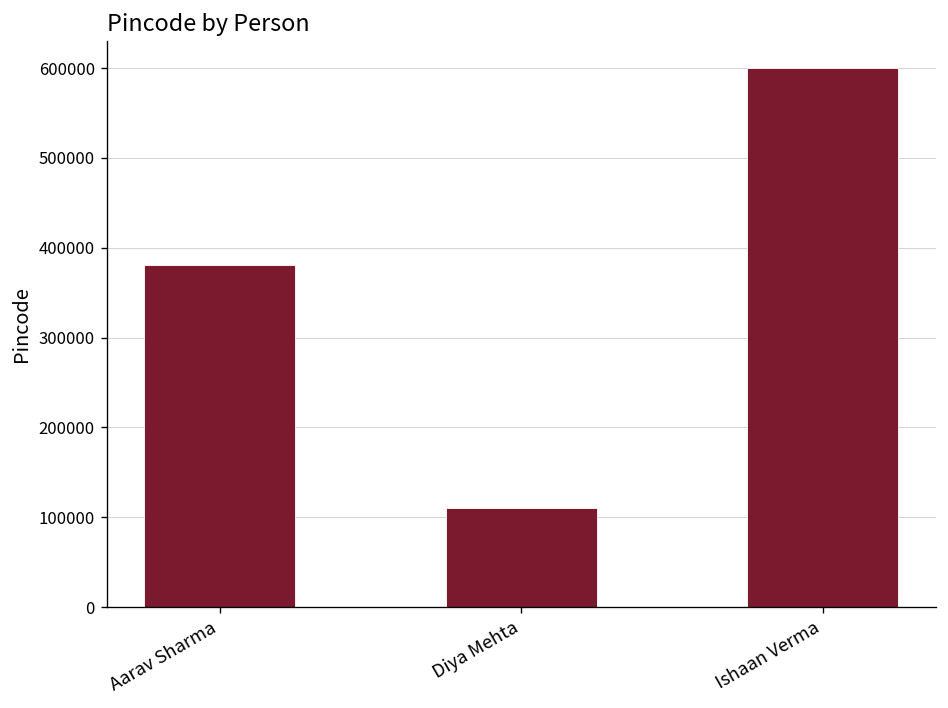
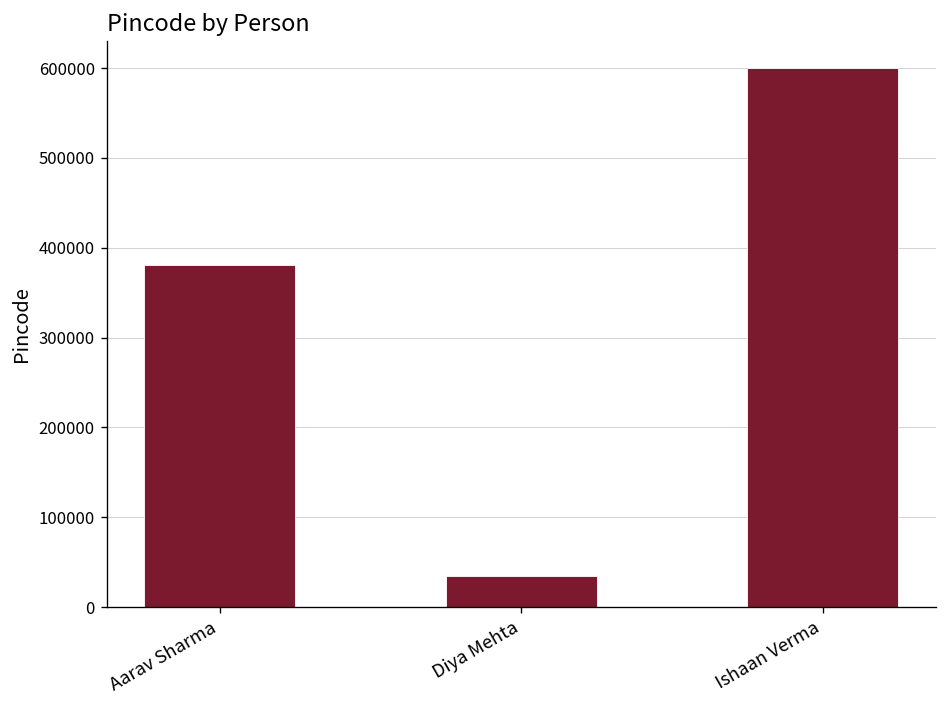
Diya Mehta: 110000 -> 30000
